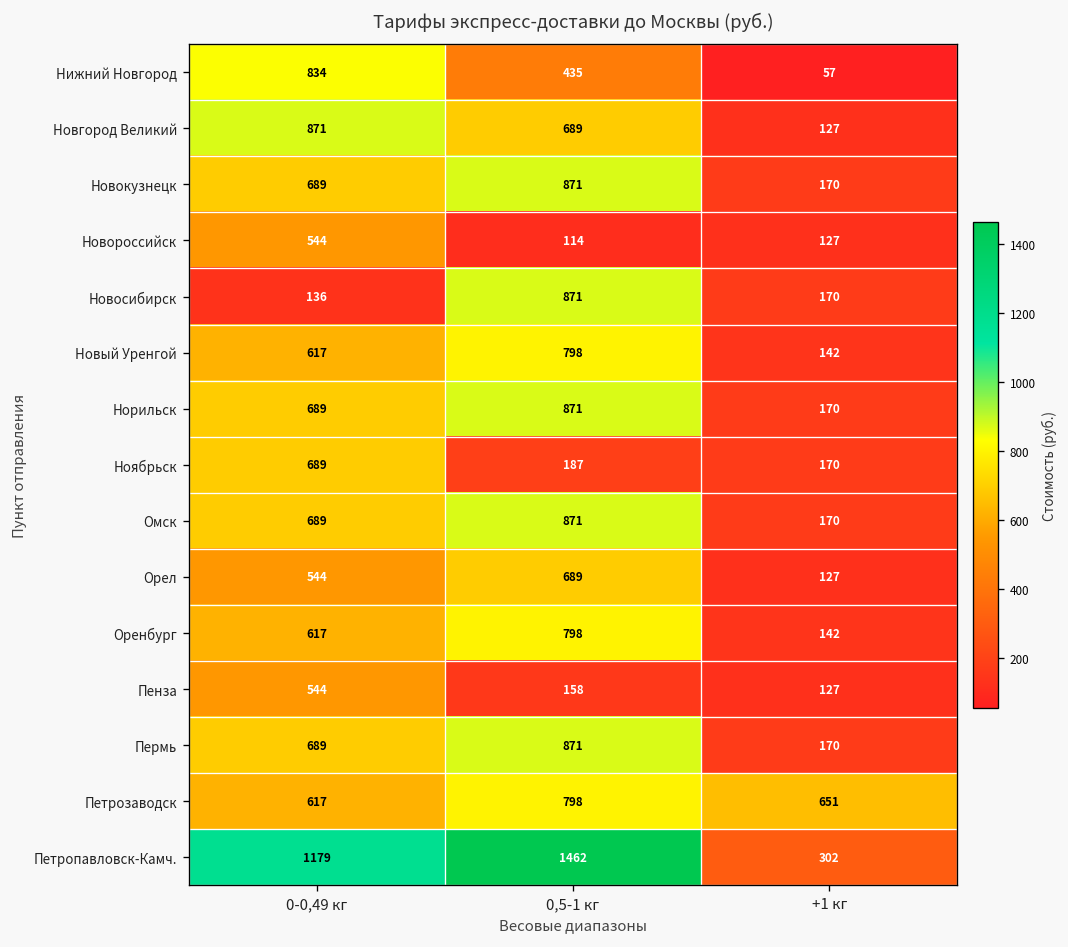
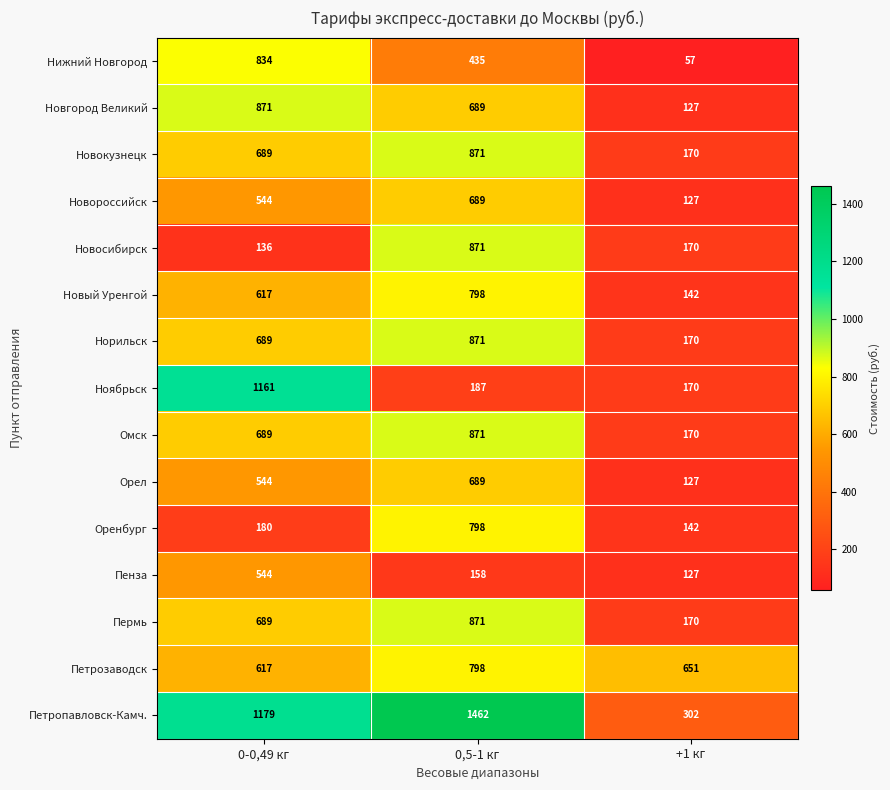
Новороссийск, 0,5-1 кг: 114 -> 689
Ноябрьск, 0-0,49 кг: 689 -> 1161
Оренбург, 0-0,49 кг: 617 -> 180
